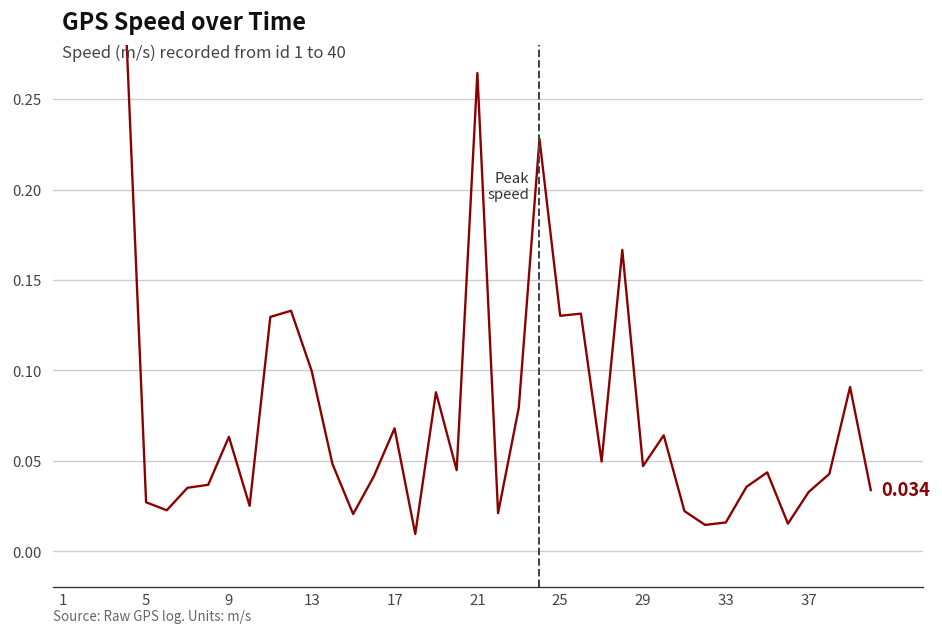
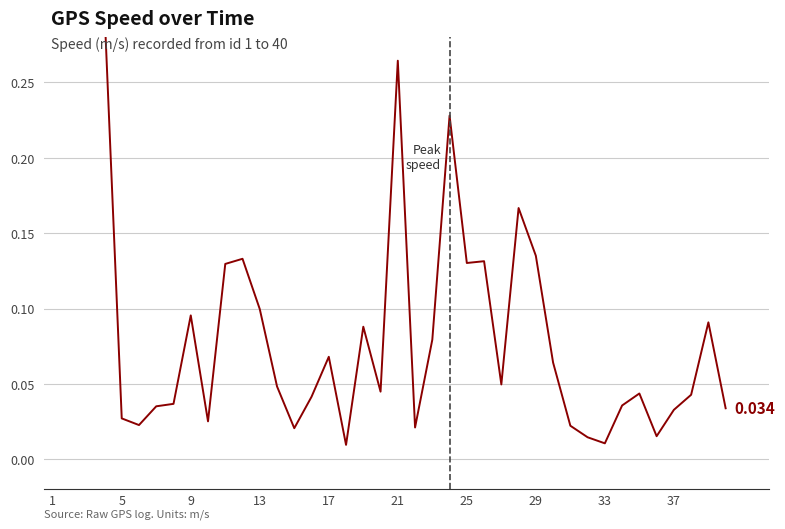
9: 0.063 -> 0.095
29: 0.047 -> 0.135
33: 0.016 -> 0.011
